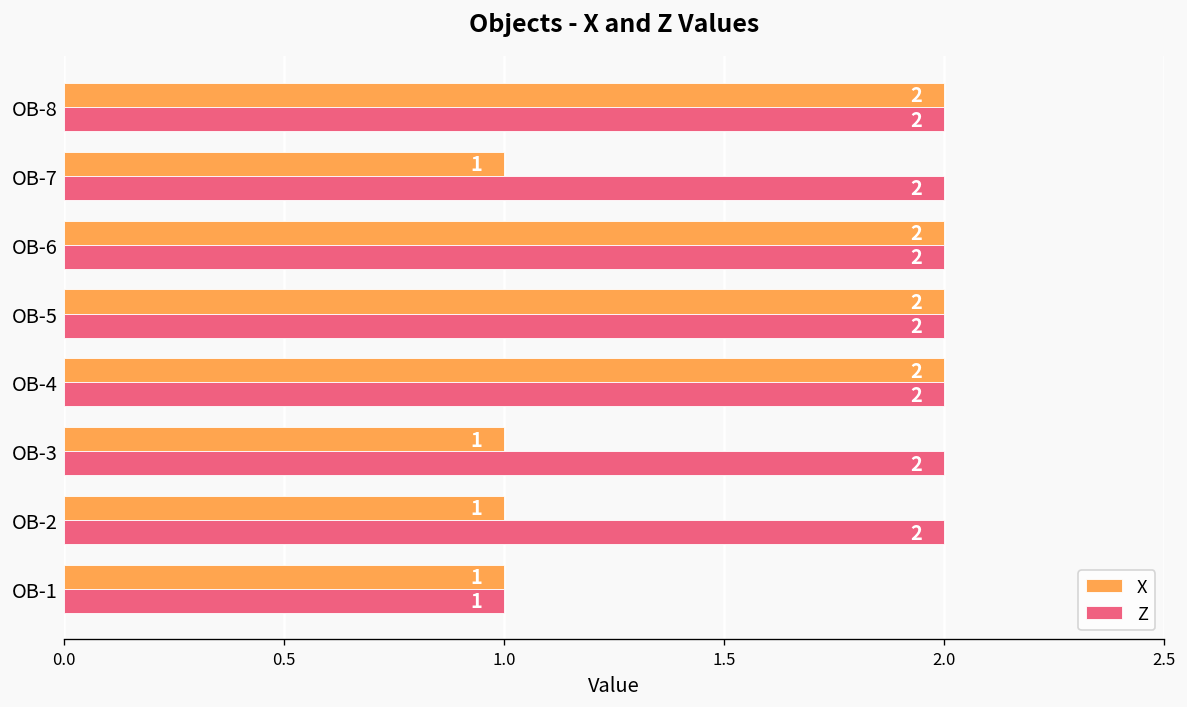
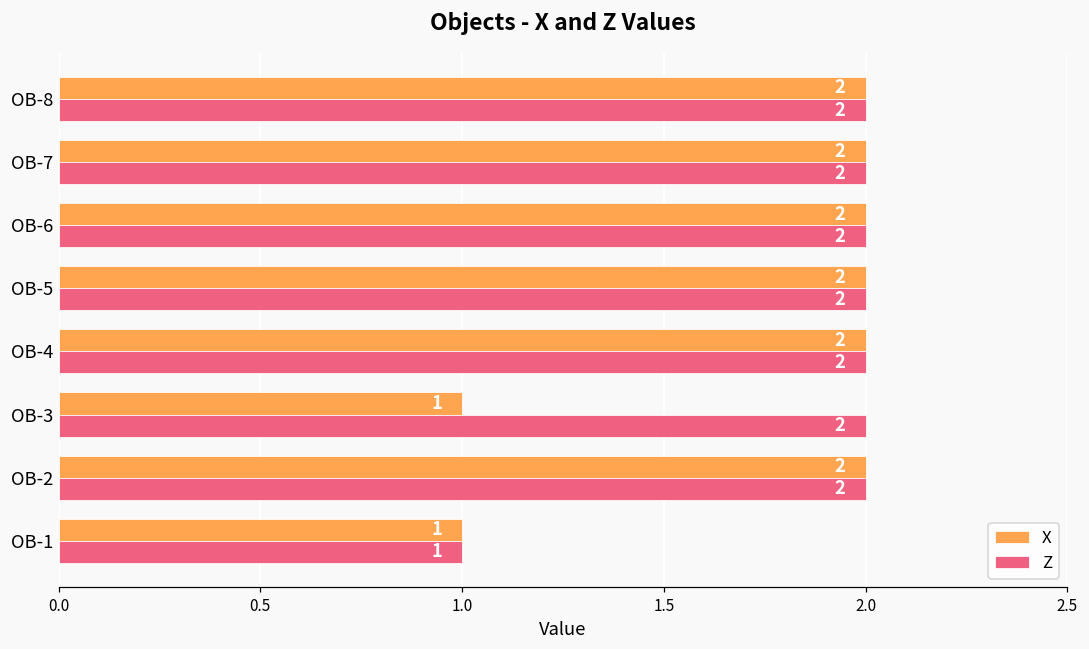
X, OB-7: 1 -> 2
X, OB-2: 1 -> 2
